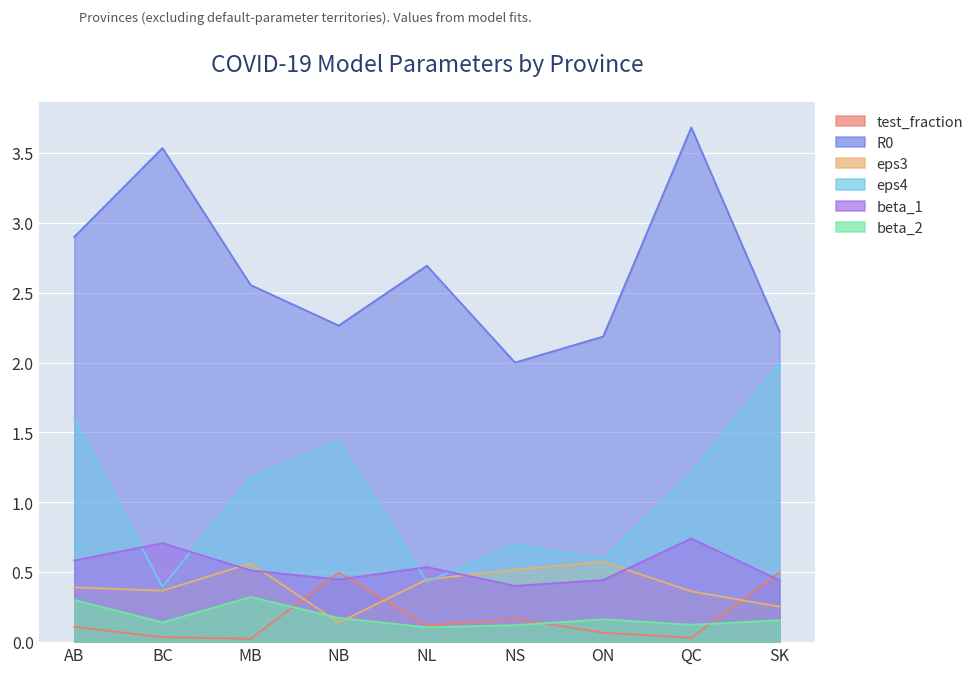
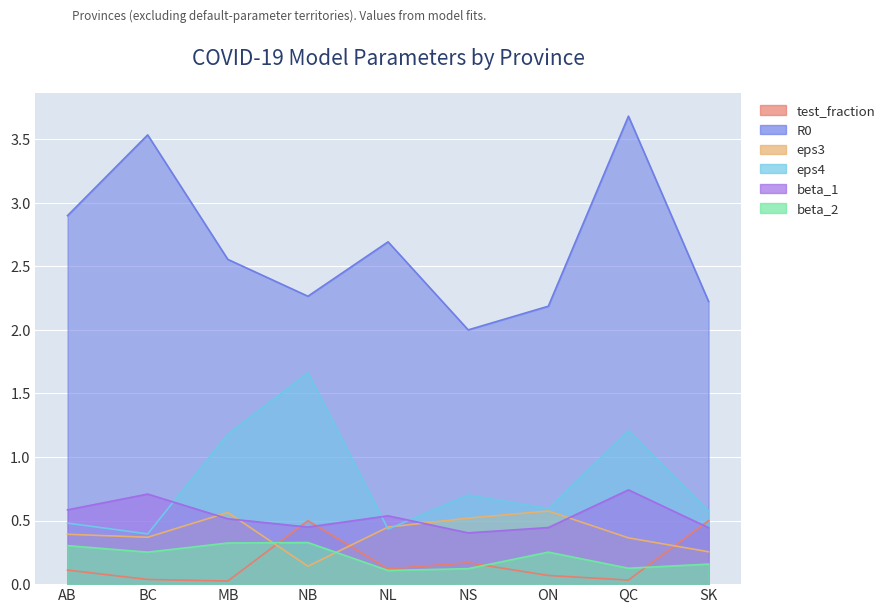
eps4, AB: 1.60 -> 0.48
beta_2, BC: 0.14 -> 0.25
eps4, NB: 1.44 -> 1.66
beta_2, NB: 0.17 -> 0.33
beta_2, ON: 0.16 -> 0.25
eps4, SK: 2.00 -> 0.57
